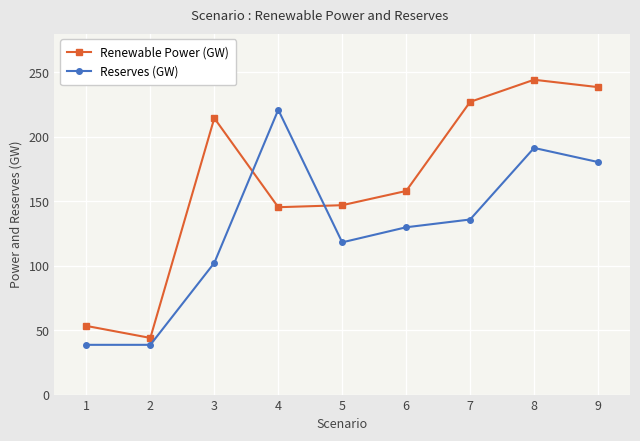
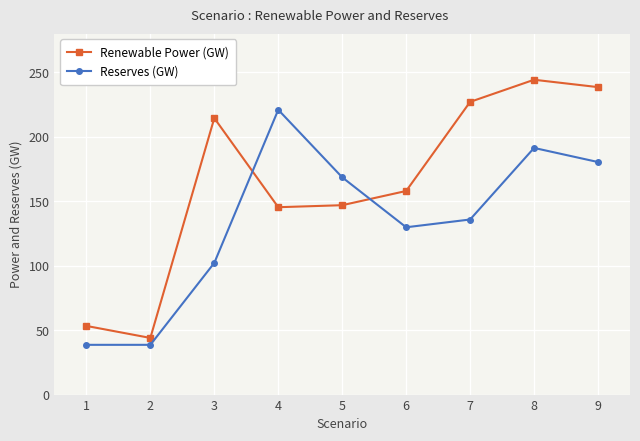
Reserves (GW), 5: 118 -> 168
